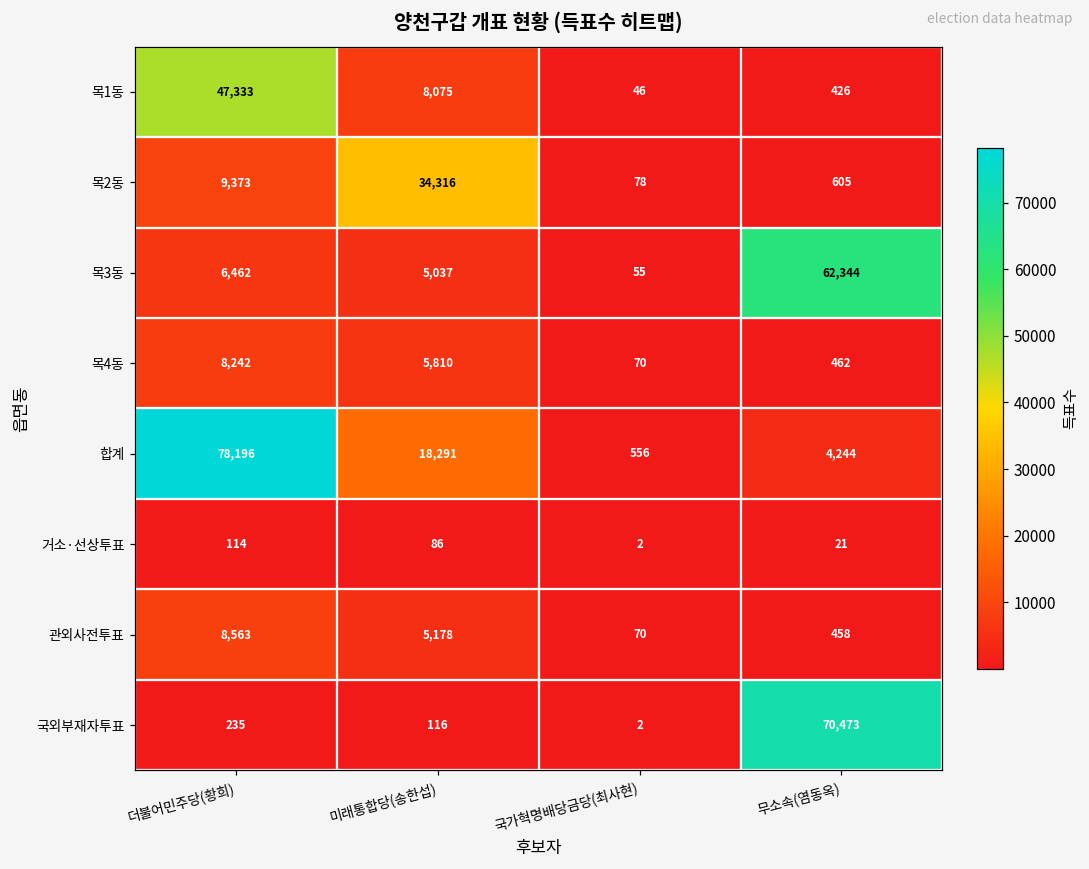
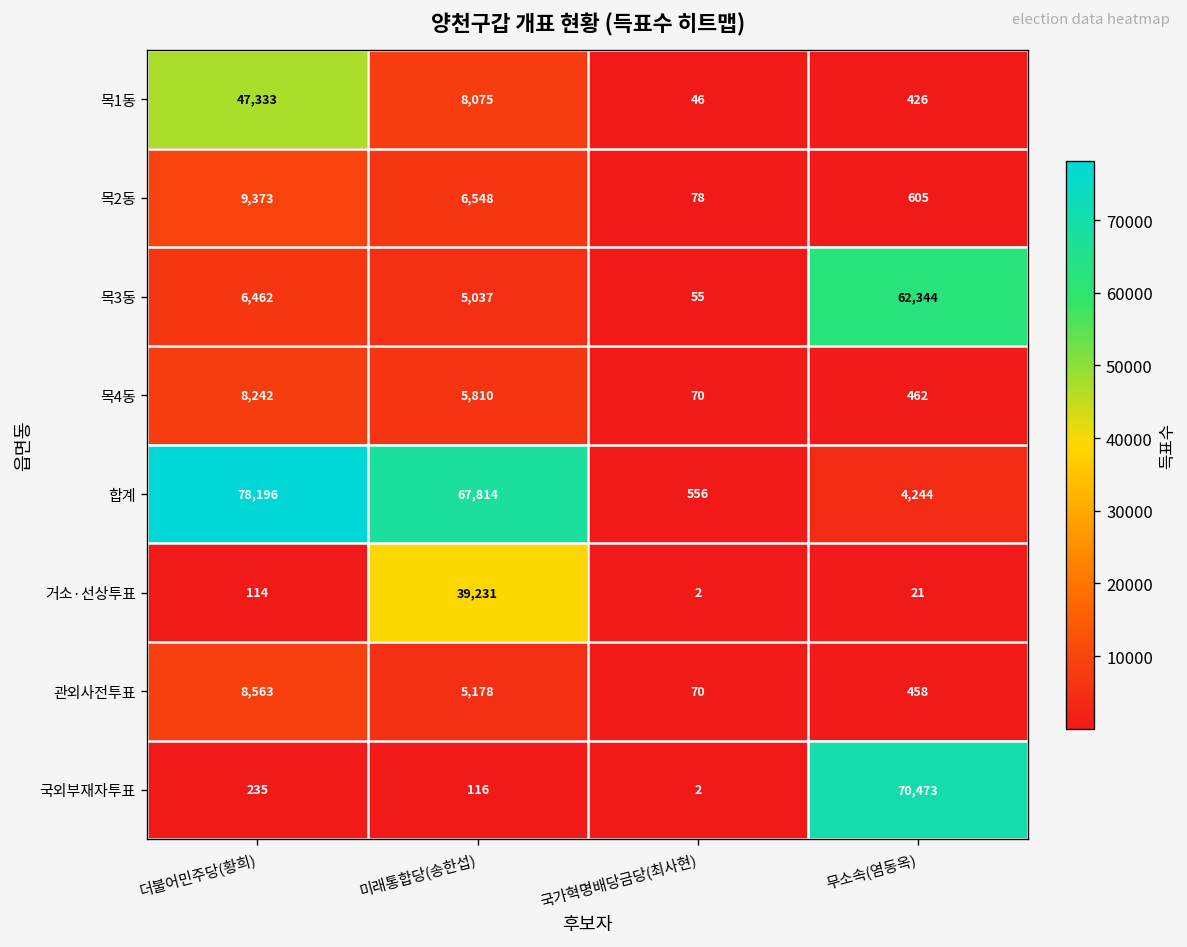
목2동, 미래통합당(송한섭): 34,316 -> 6,548
합계, 미래통합당(송한섭): 18,291 -> 67,814
거소·선상투표, 미래통합당(송한섭): 86 -> 39,231
